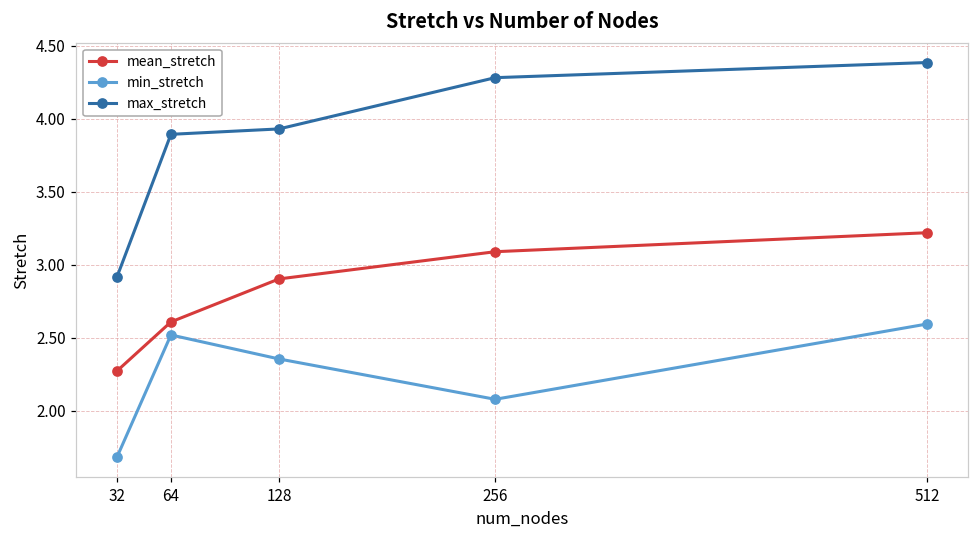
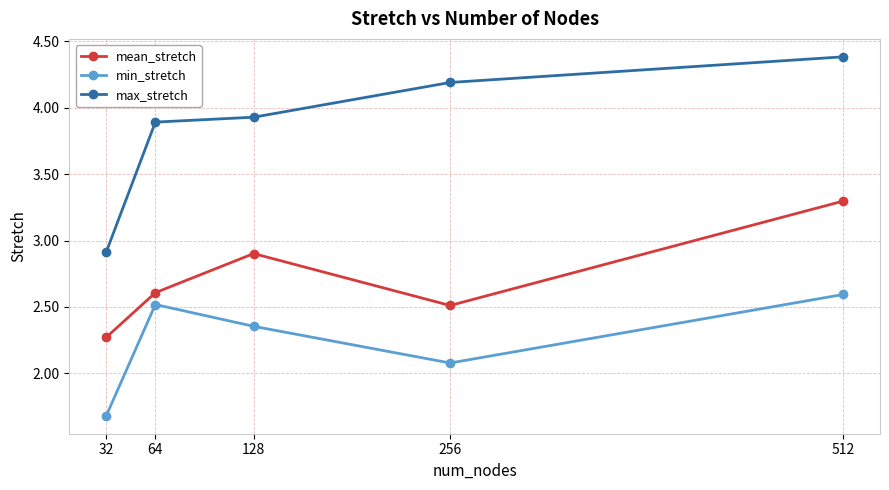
mean_stretch, 256: 3.09 -> 2.51
max_stretch, 256: 4.28 -> 4.19
mean_stretch, 512: 3.22 -> 3.30
